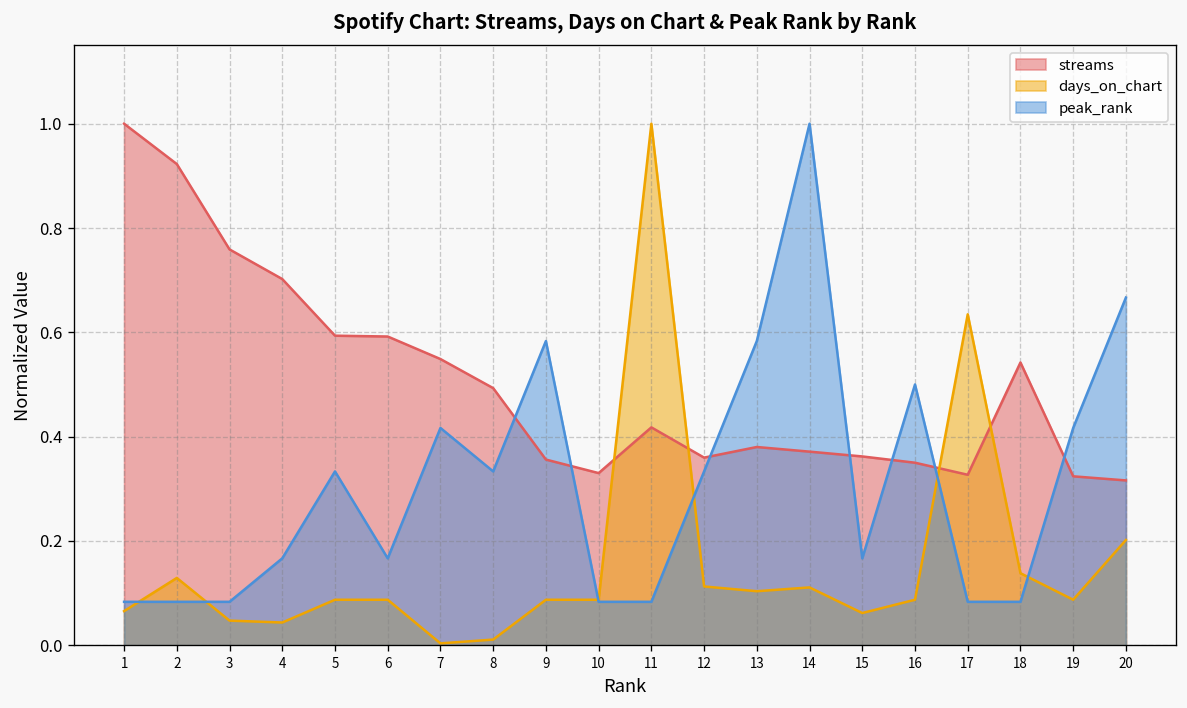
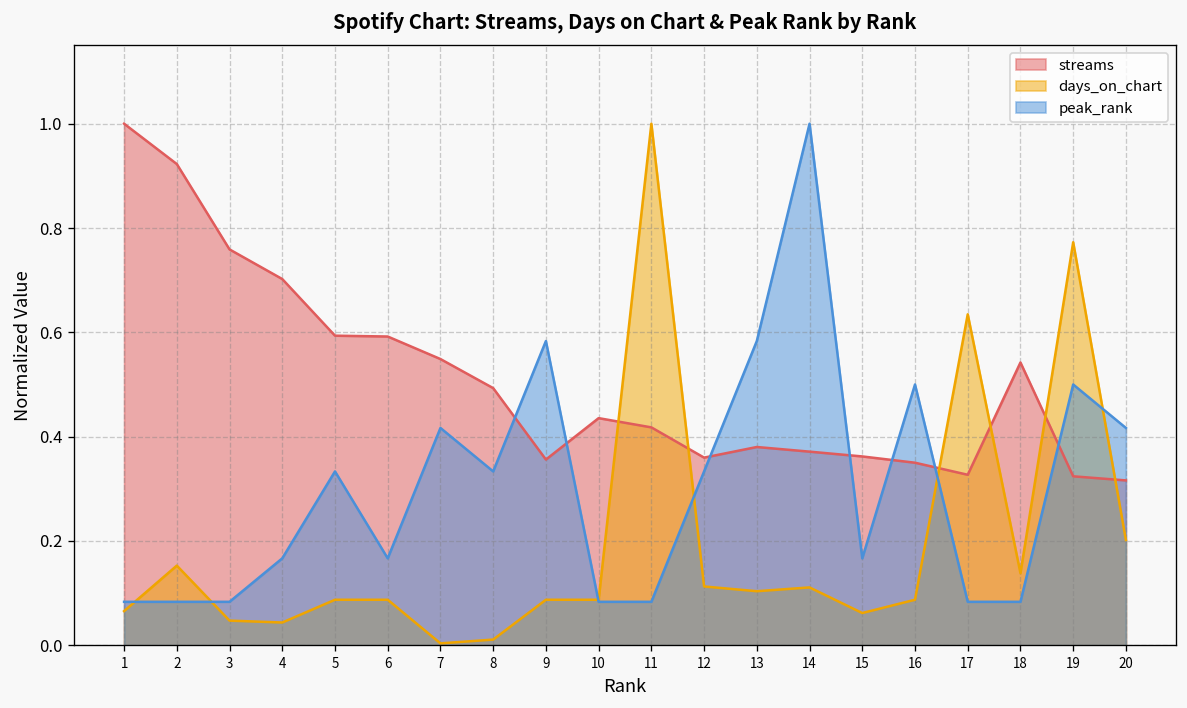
days_on_chart, 2: 0.13 -> 0.15
streams, 10: 0.33 -> 0.44
days_on_chart, 19: 0.09 -> 0.77
peak_rank, 19: 0.42 -> 0.50
peak_rank, 20: 0.67 -> 0.42
